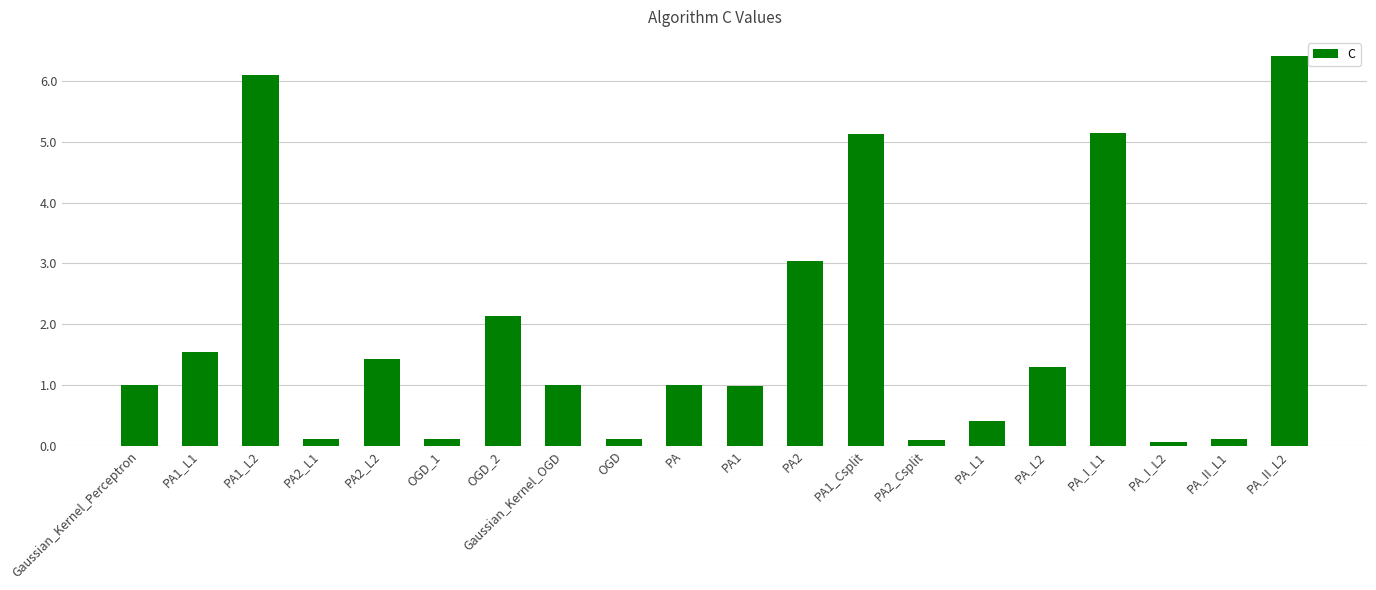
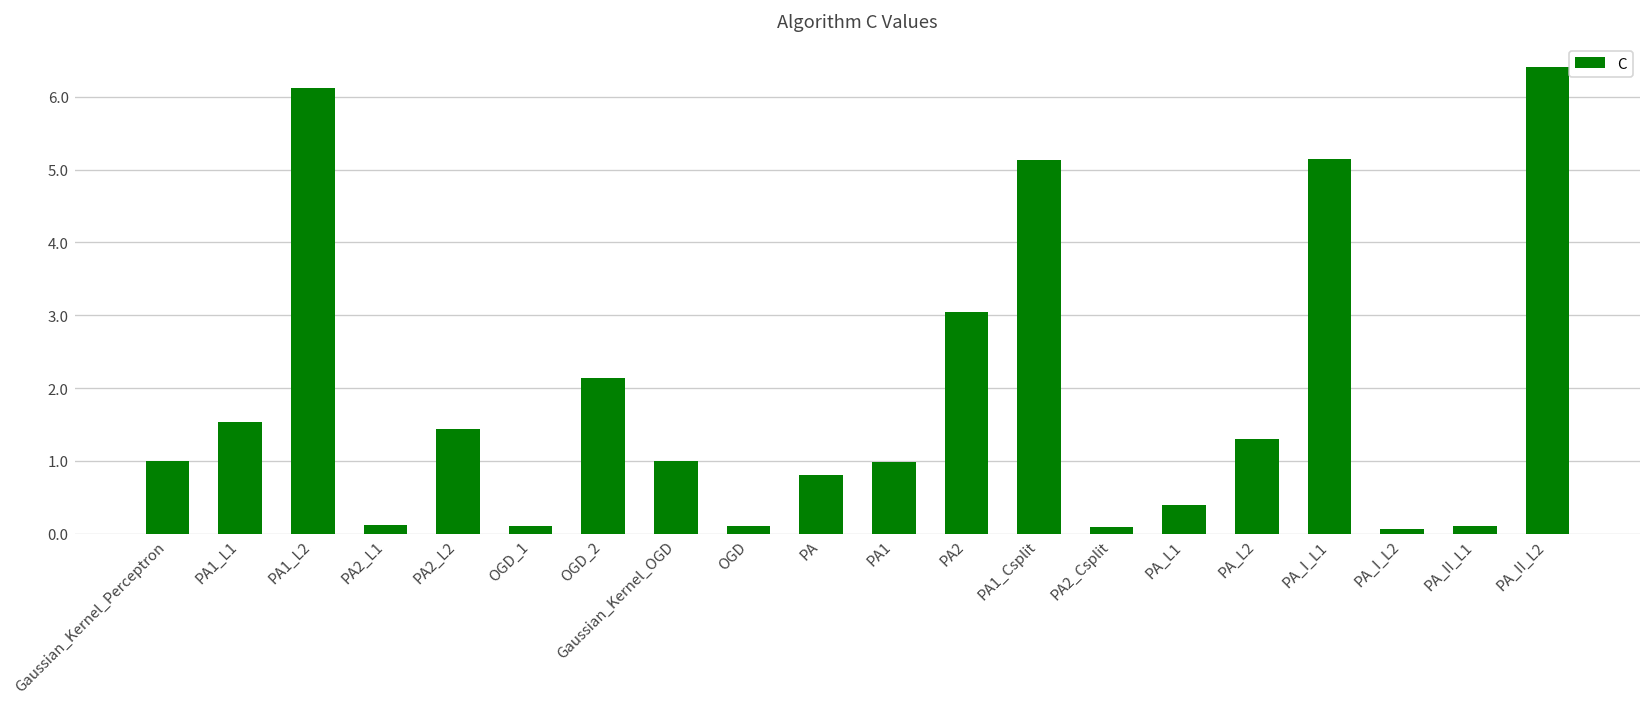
PA: 1.0 -> 0.8
